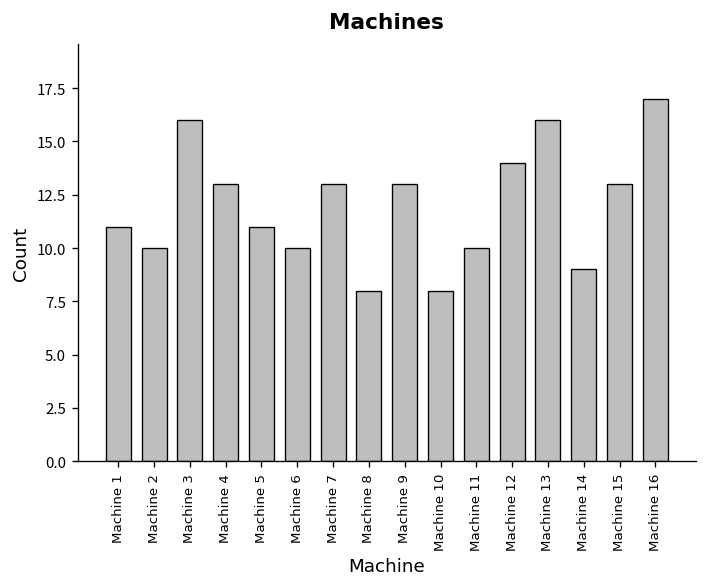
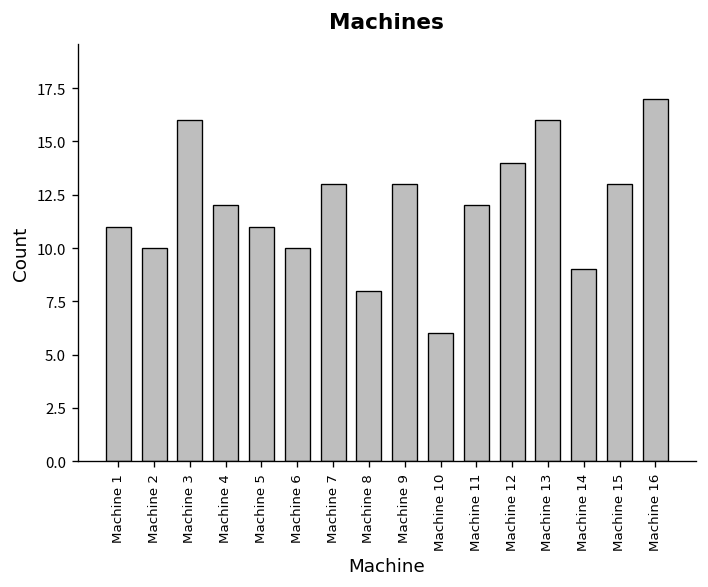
Machine 4: 13 -> 12
Machine 10: 8 -> 6
Machine 11: 10 -> 12
